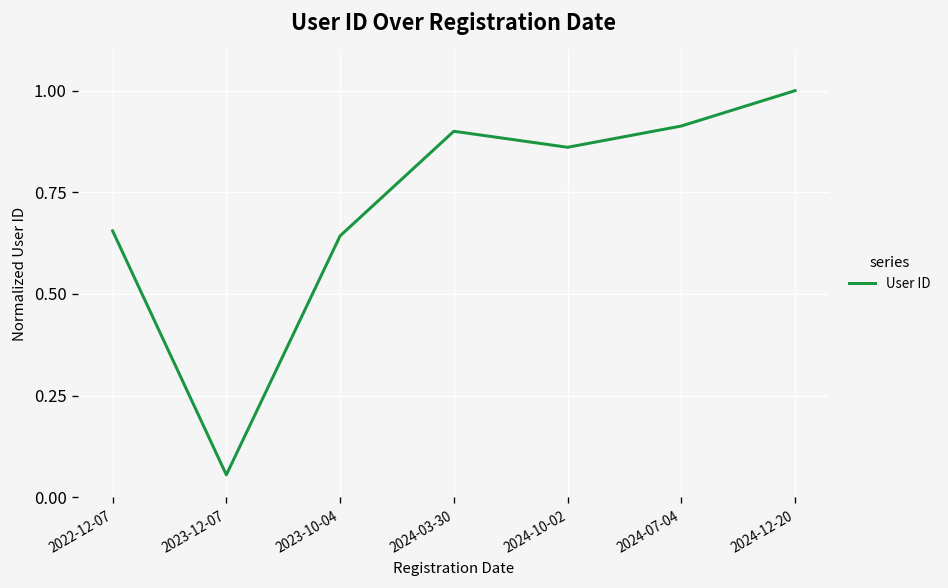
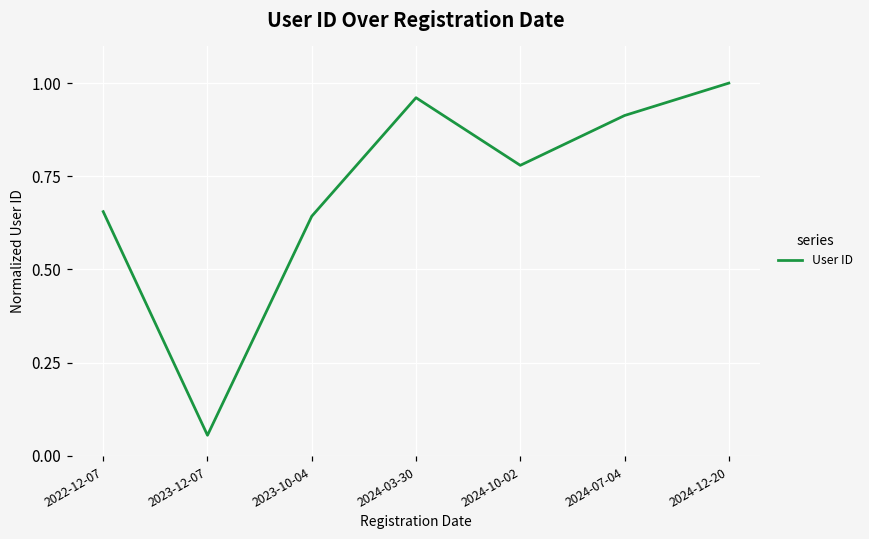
2024-03-30: 0.90 -> 0.96
2024-10-02: 0.86 -> 0.78
